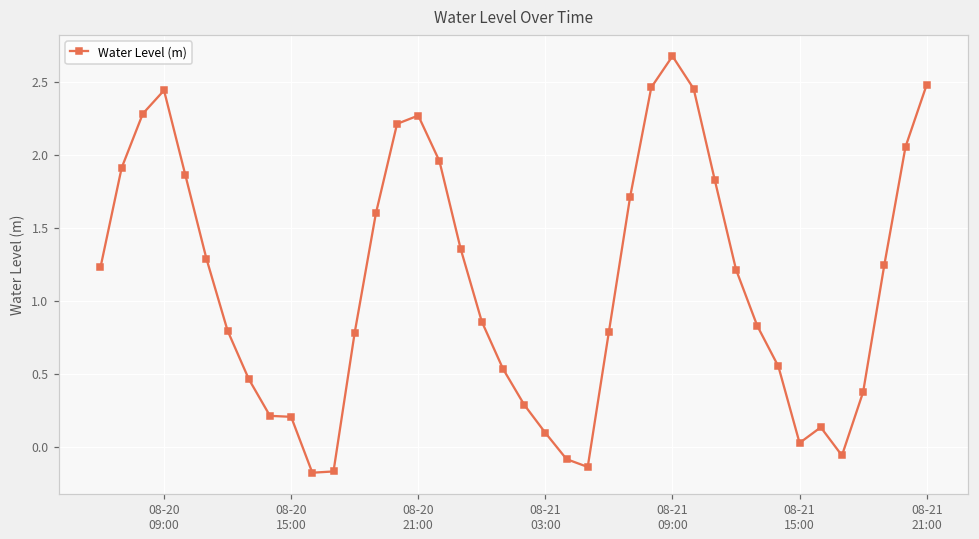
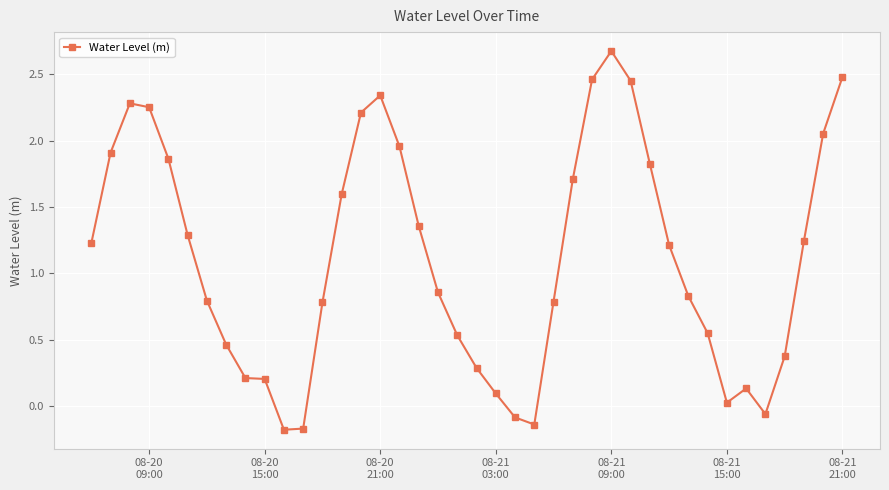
08-20 09:00: 2.44 -> 2.25
08-20 21:00: 2.27 -> 2.34
